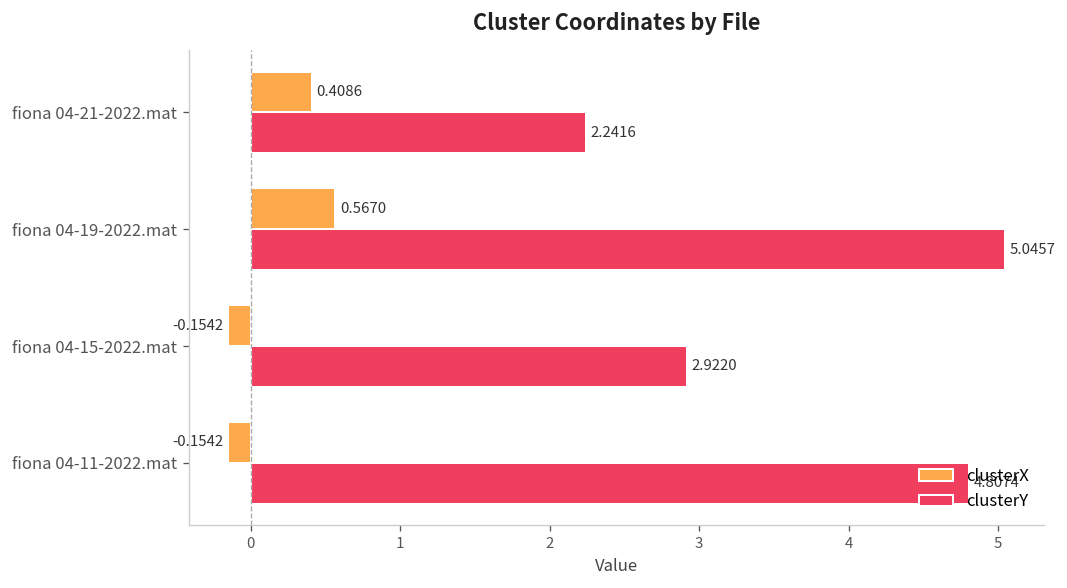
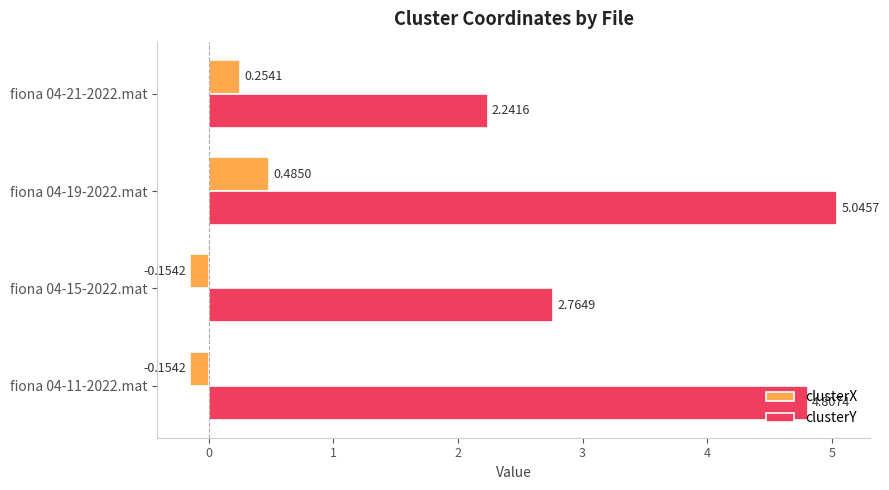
clusterX, fiona 04-21-2022.mat: 0.4086 -> 0.2541
clusterX, fiona 04-19-2022.mat: 0.5670 -> 0.4850
clusterY, fiona 04-15-2022.mat: 2.9220 -> 2.7649
